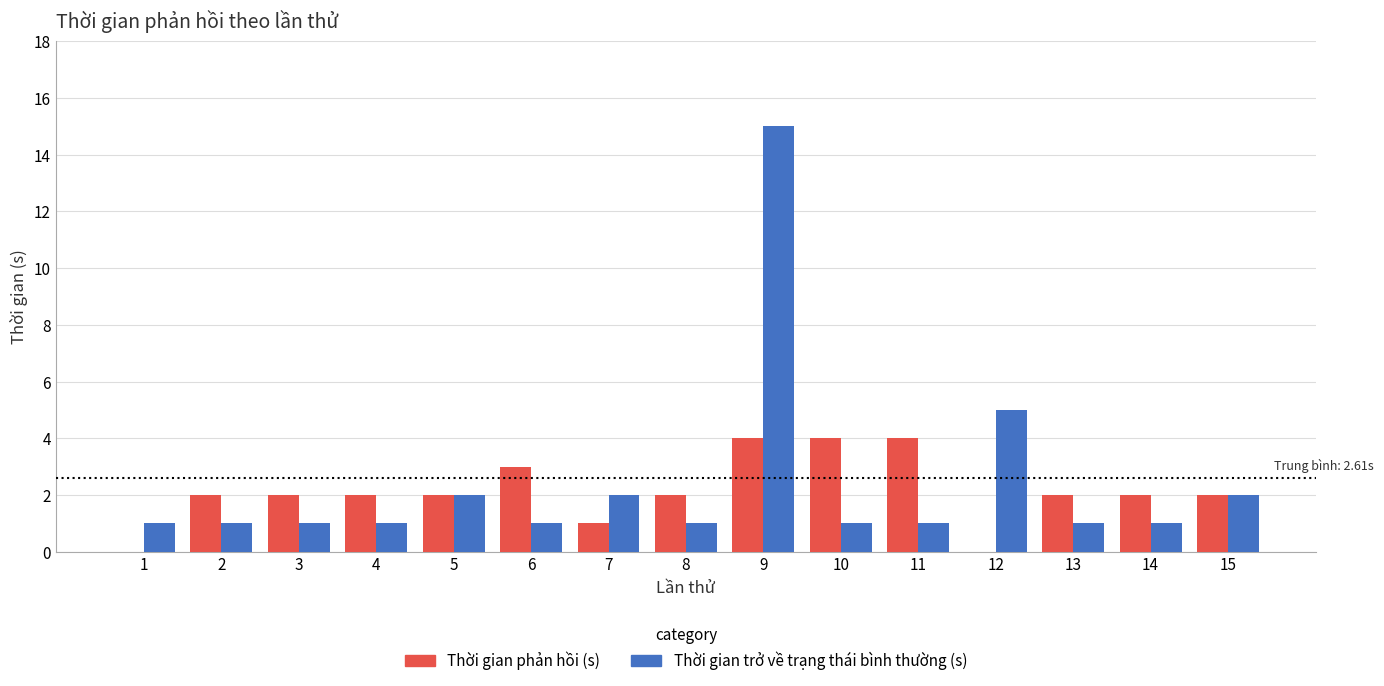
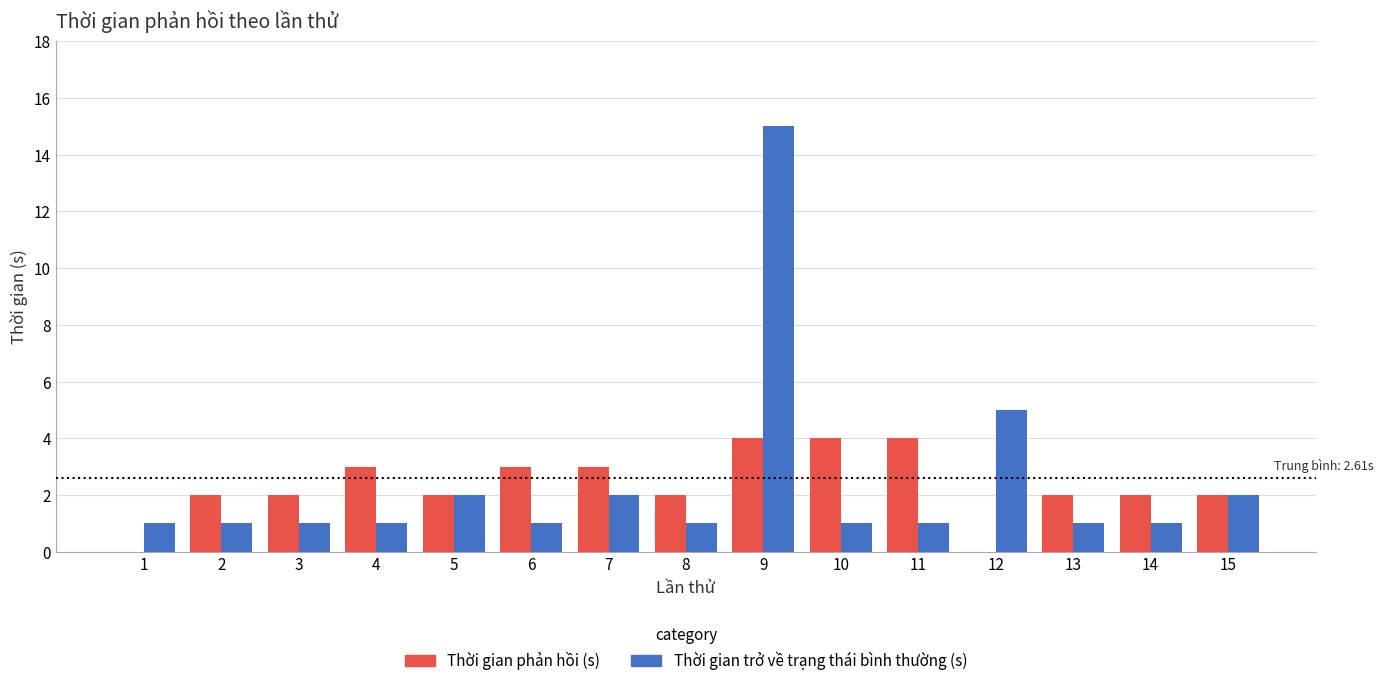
Thời gian phản hồi (s), 4: 2 -> 3
Thời gian phản hồi (s), 7: 1 -> 3
